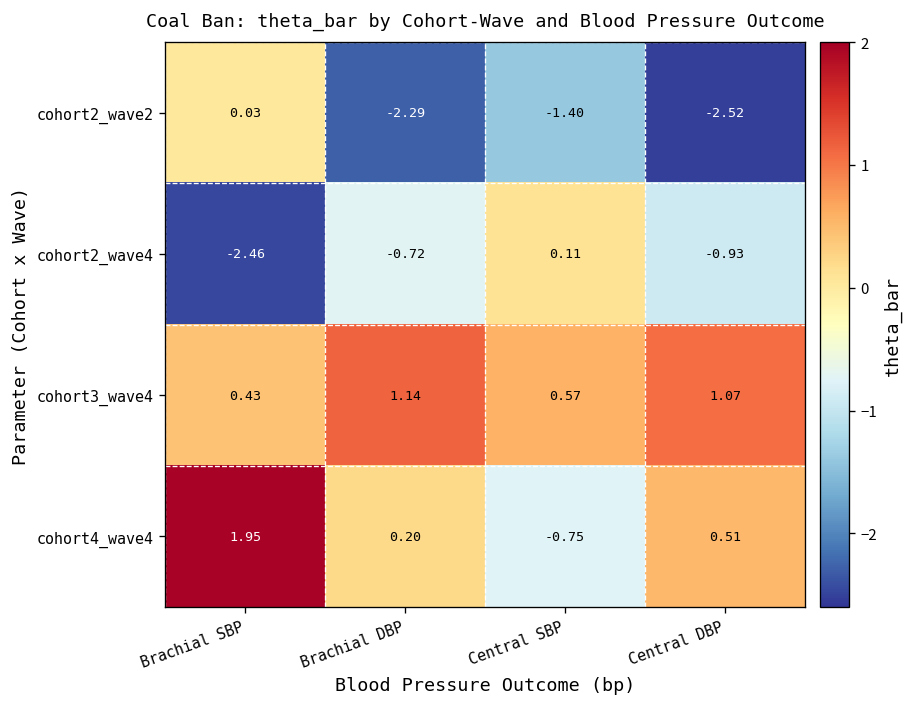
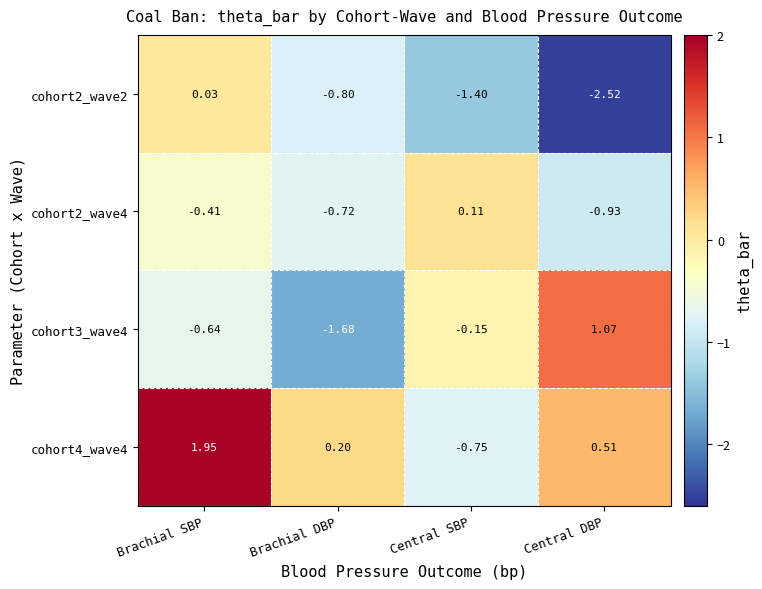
cohort2_wave2, Brachial DBP: -2.29 -> -0.80
cohort2_wave4, Brachial SBP: -2.46 -> -0.41
cohort3_wave4, Brachial SBP: 0.43 -> -0.64
cohort3_wave4, Brachial DBP: 1.14 -> -1.68
cohort3_wave4, Central SBP: 0.57 -> -0.15
